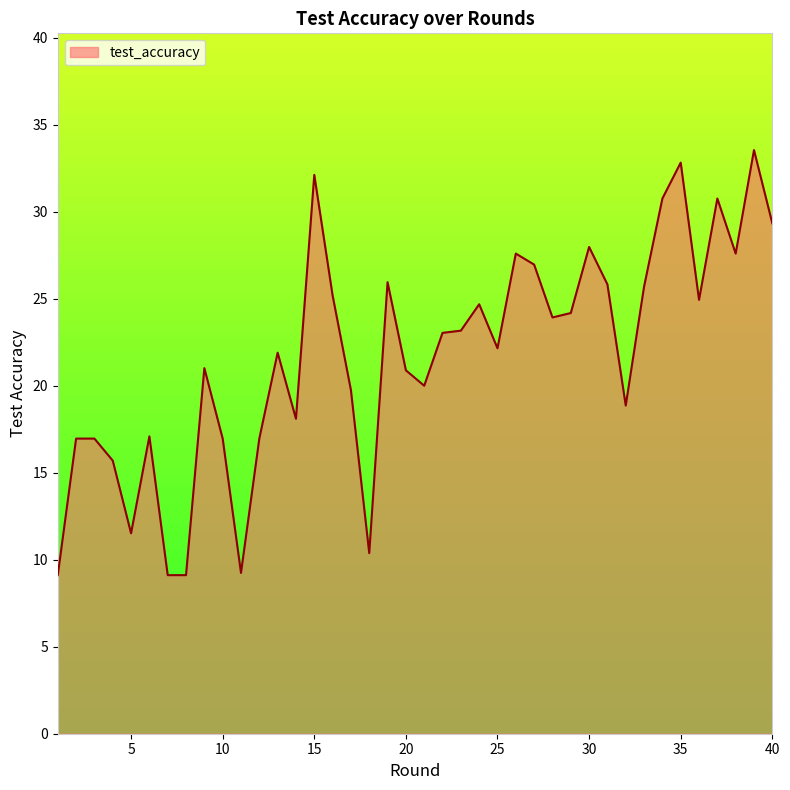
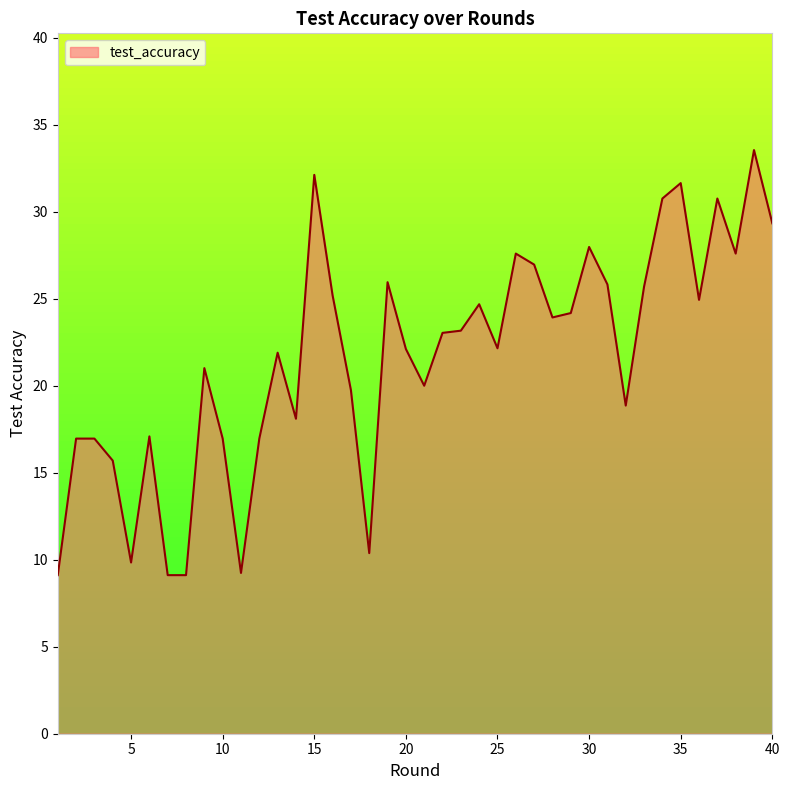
5: 11.5 -> 9.8
20: 20.9 -> 22.1
35: 32.8 -> 31.6
